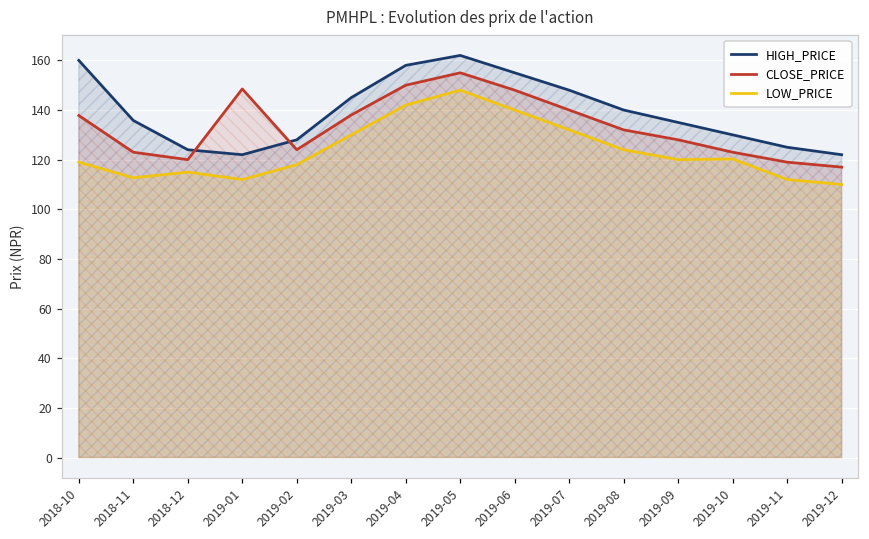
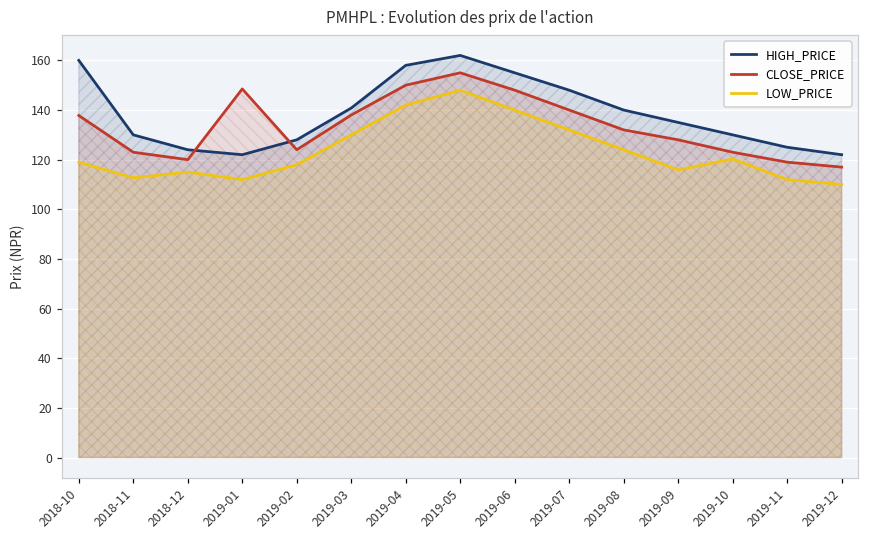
HIGH_PRICE, 2018-11: 136 -> 130
HIGH_PRICE, 2019-03: 145 -> 141
LOW_PRICE, 2019-09: 120 -> 116
